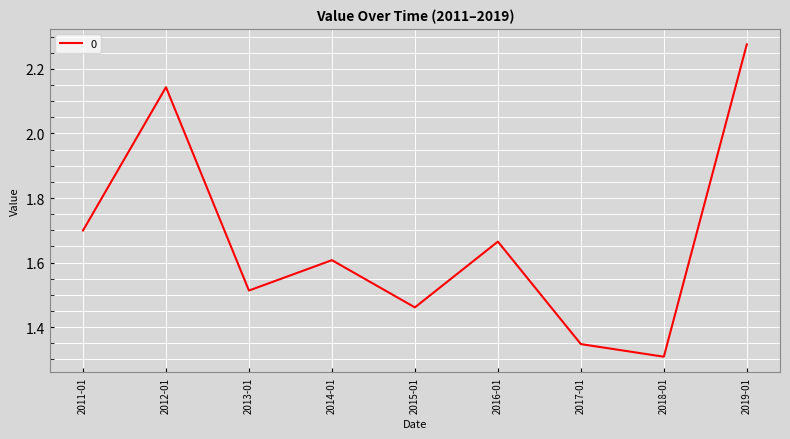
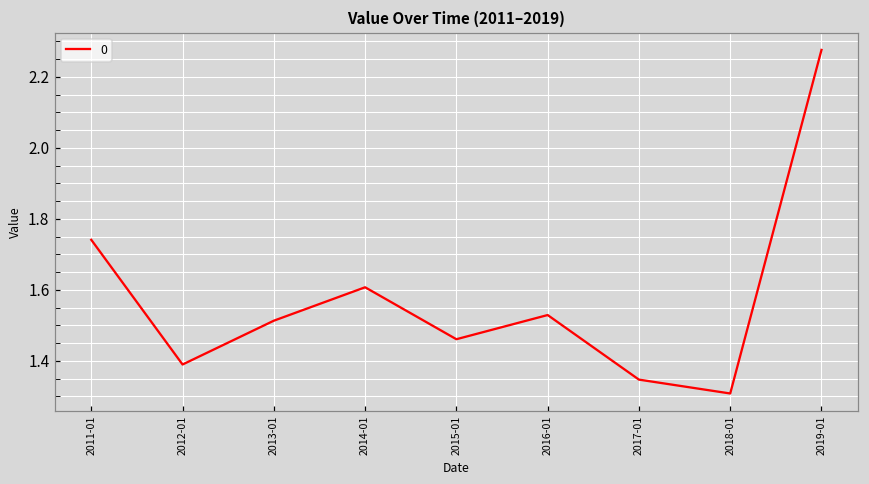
2011-01: 1.70 -> 1.74
2012-01: 2.14 -> 1.39
2016-01: 1.66 -> 1.53
